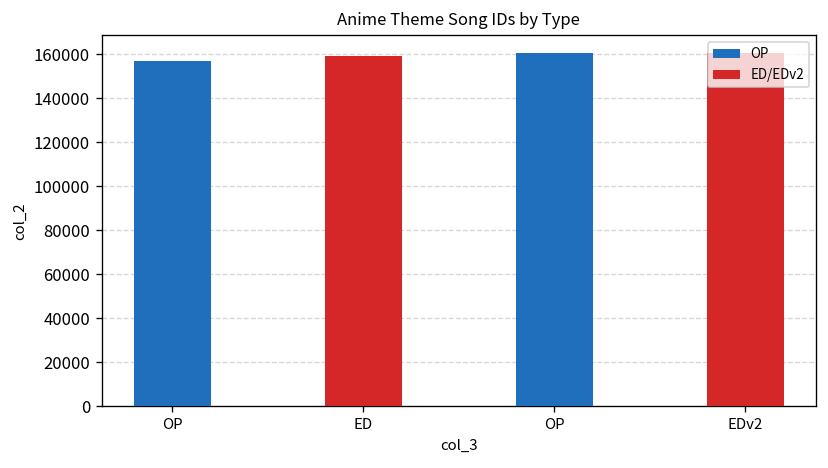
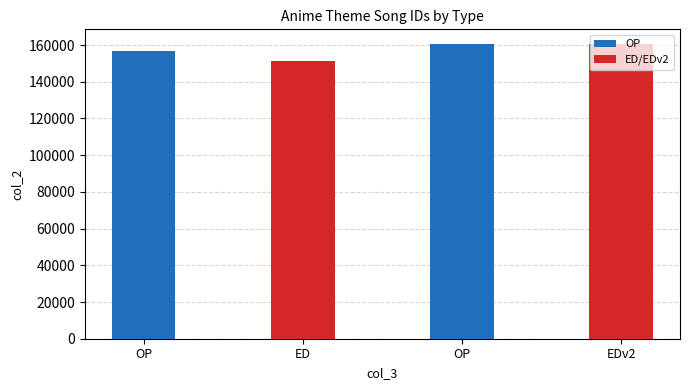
ED/EDv2, ED: 159000 -> 151000
